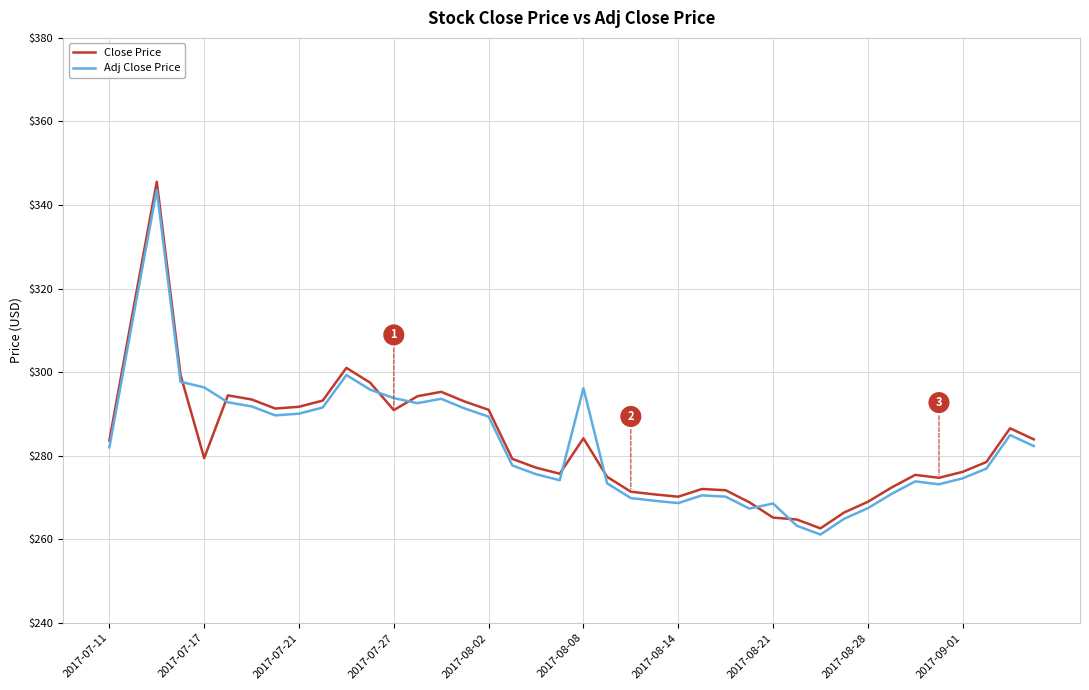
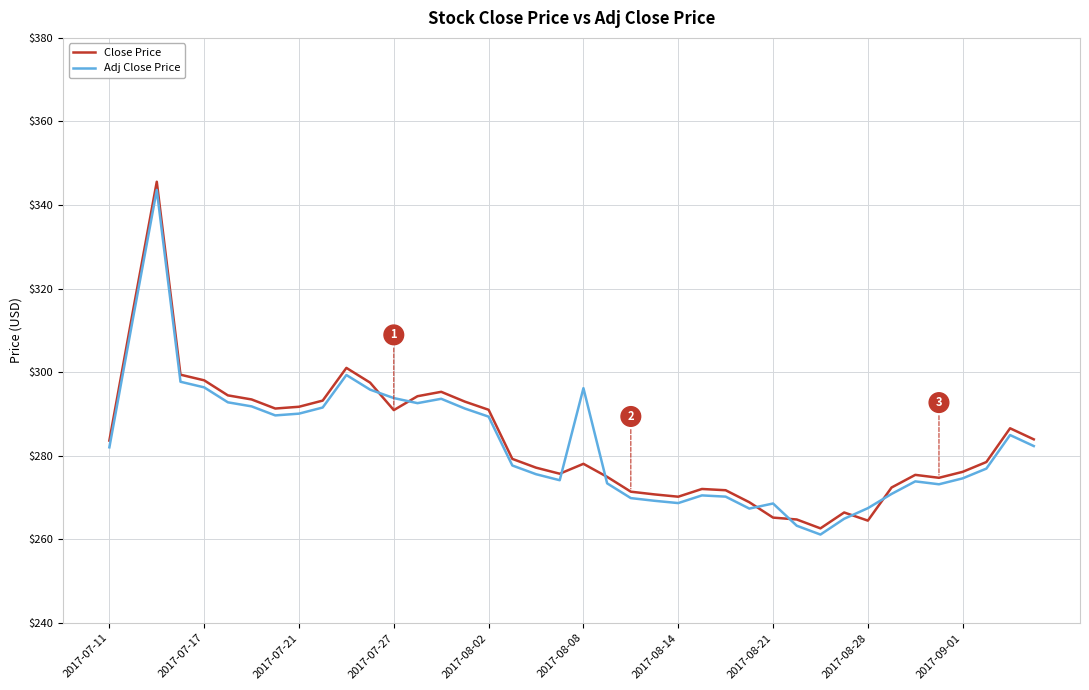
Close Price, 2017-07-17: $279 -> $298
Close Price, 2017-08-08: $284 -> $278
Close Price, 2017-08-28: $269 -> $264
